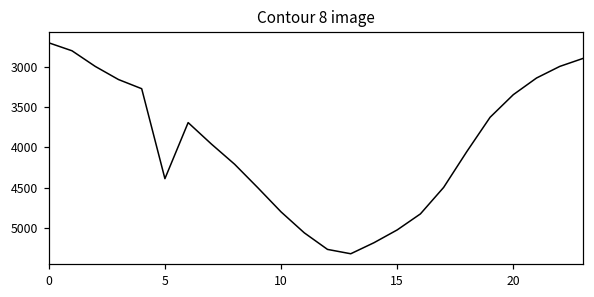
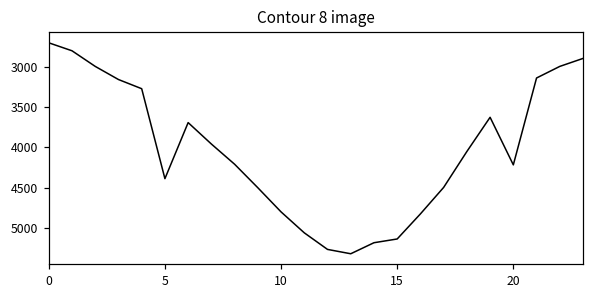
15: 5000 -> 5100
20: 3300 -> 4200
